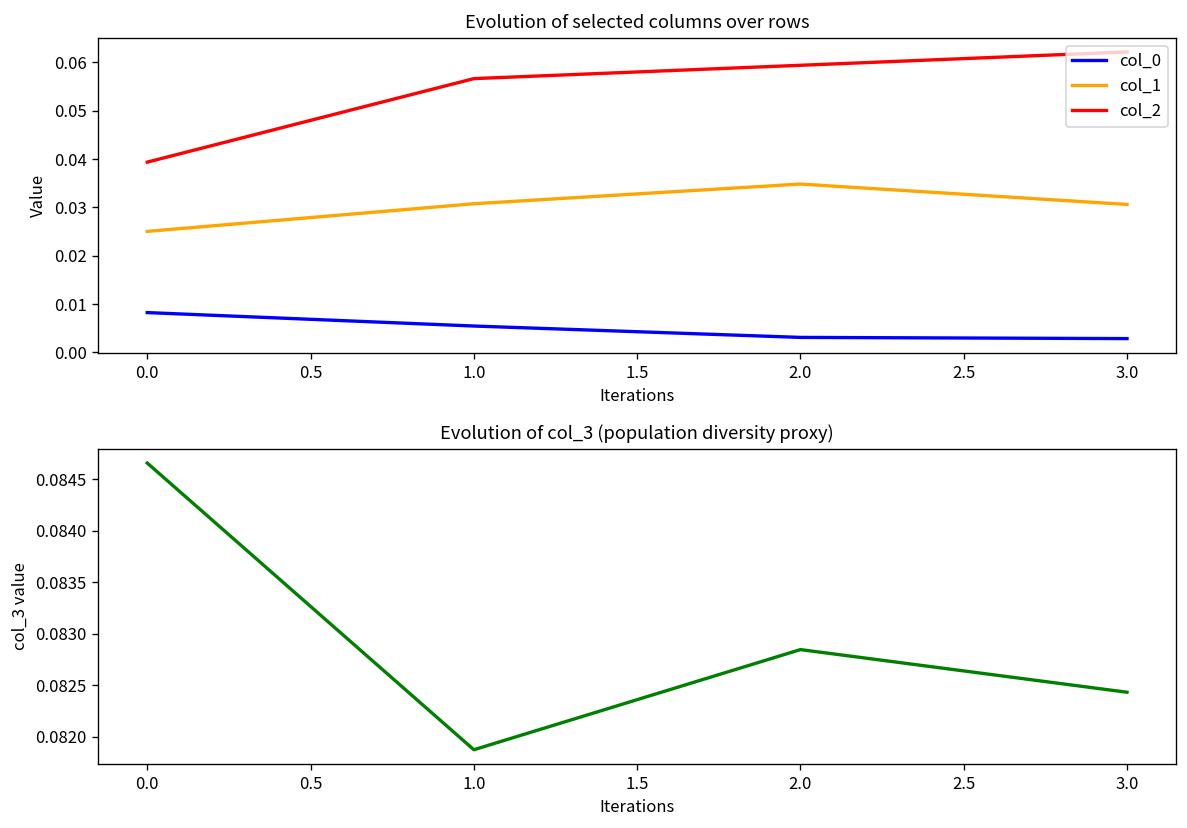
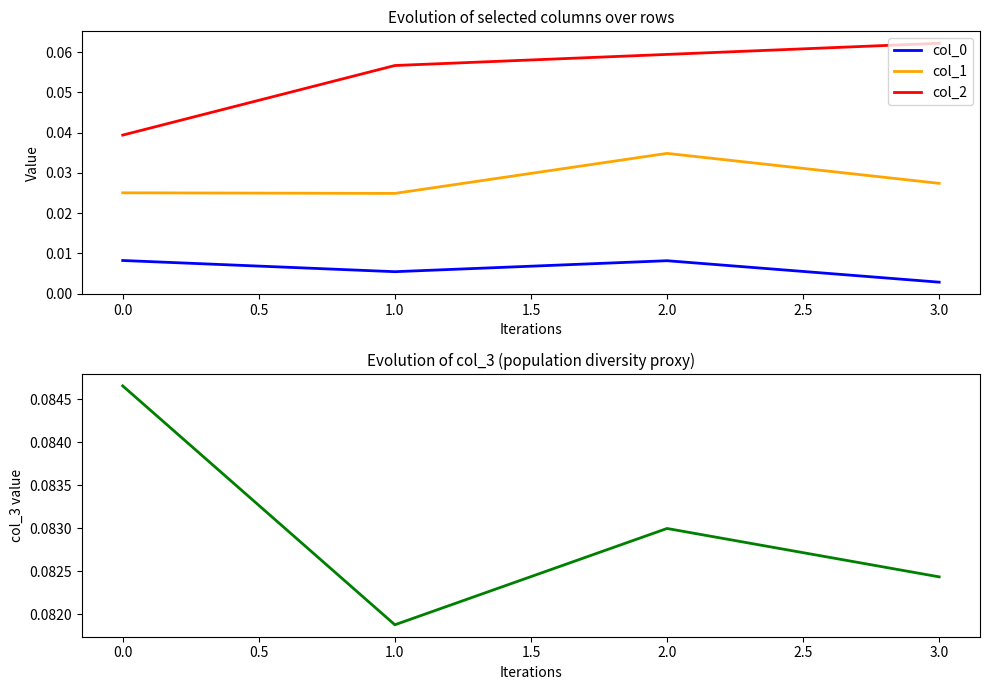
Evolution of selected columns over rows, col_1, 1.0: 0.031 -> 0.025
Evolution of selected columns over rows, col_0, 2.0: 0.003 -> 0.008
Evolution of selected columns over rows, col_1, 3.0: 0.031 -> 0.027
Evolution of col_3 (population diversity proxy), 2.0: 0.0828 -> 0.0830
